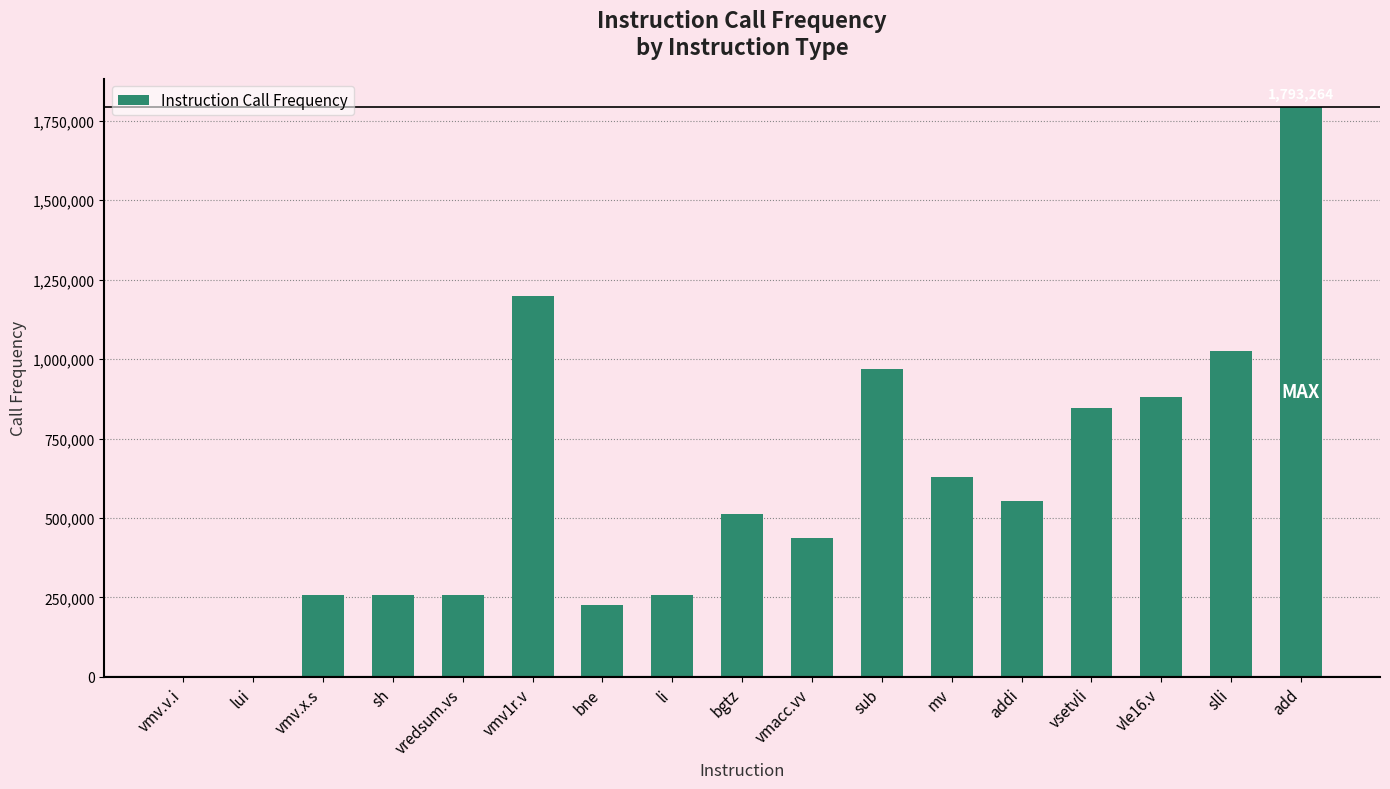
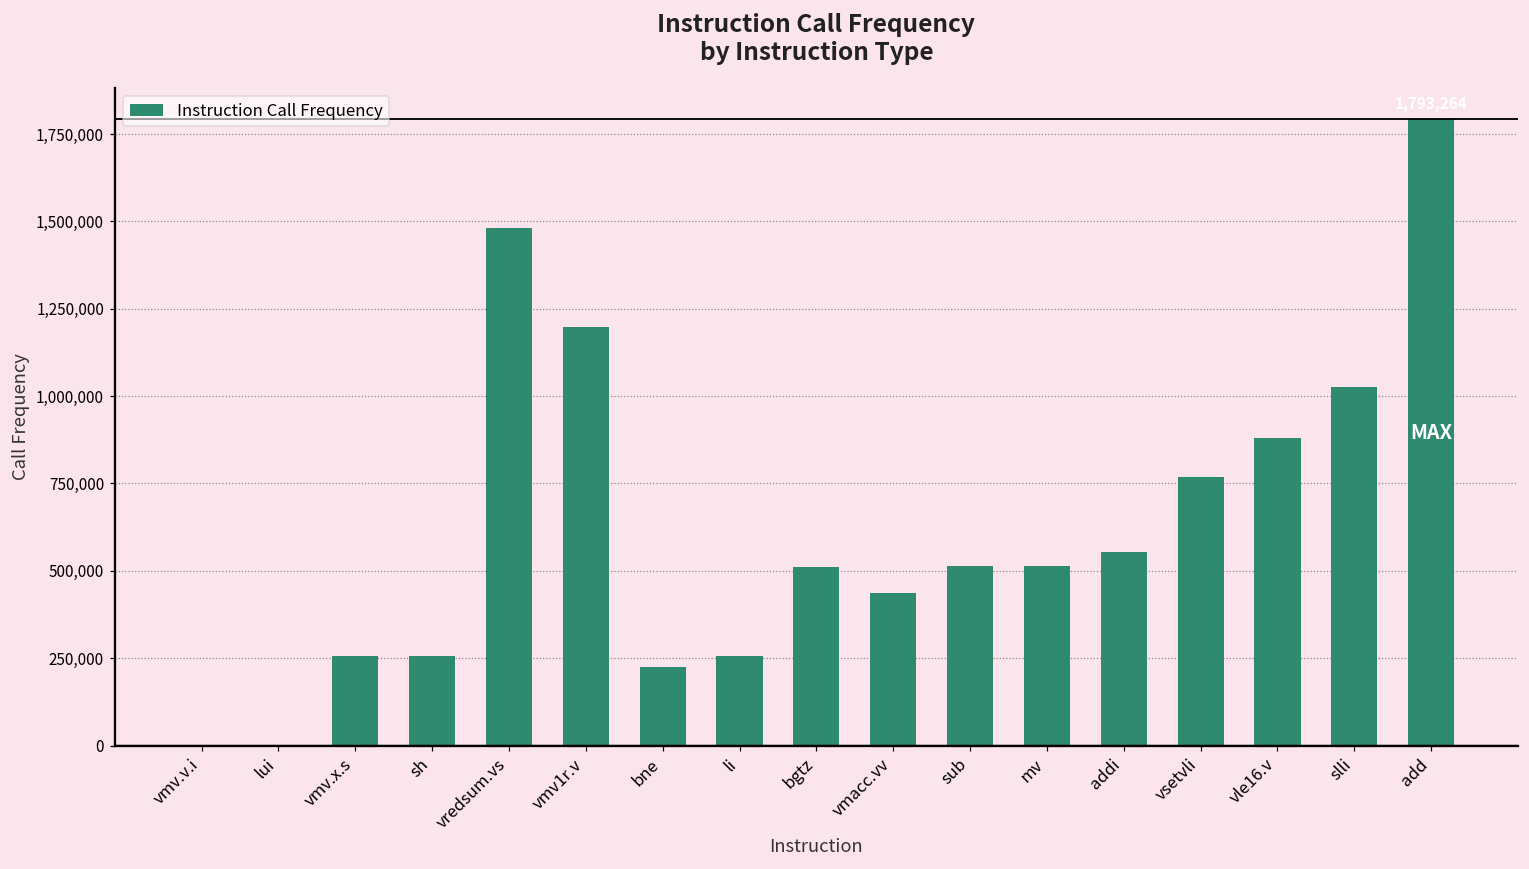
vredsum.vs: 260,000 -> 1,480,000
sub: 970,000 -> 510,000
mv: 630,000 -> 510,000
vsetvli: 850,000 -> 770,000
